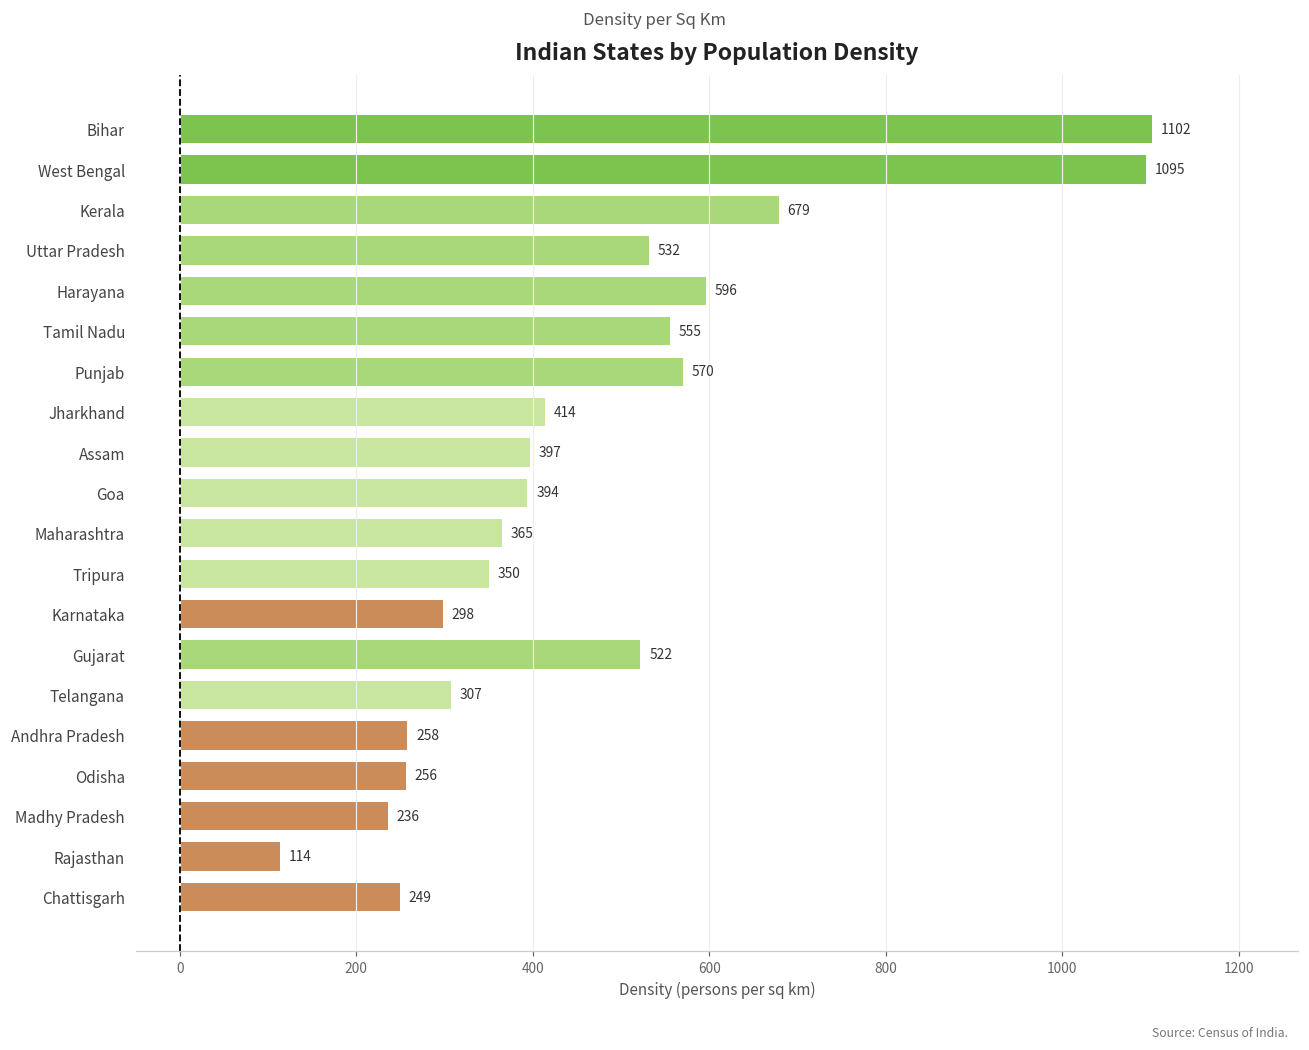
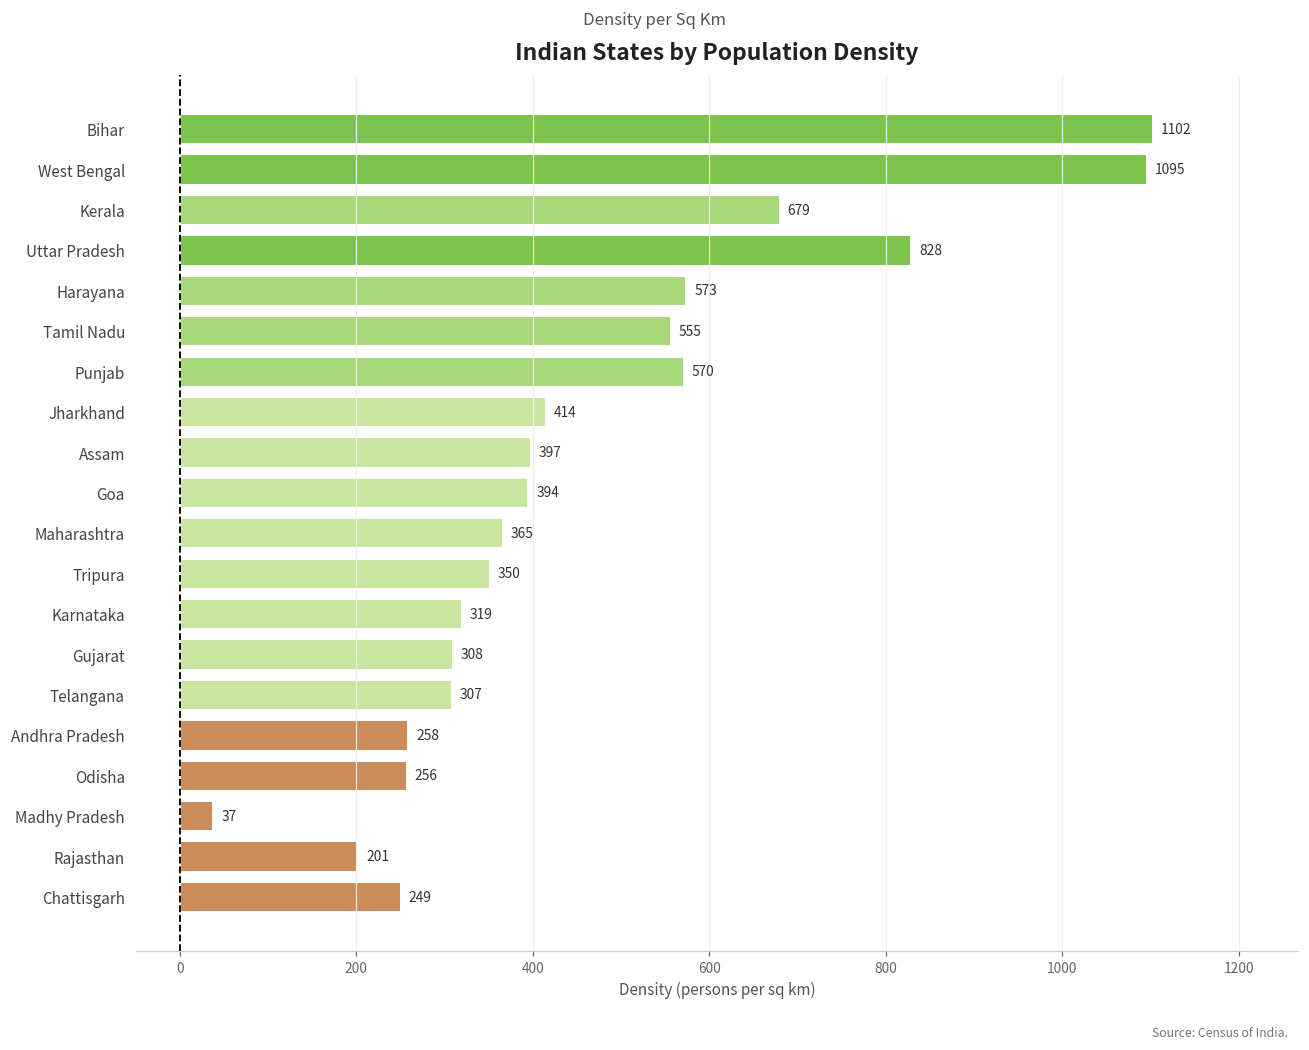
Uttar Pradesh: 532 -> 828
Harayana: 596 -> 573
Karnataka: 298 -> 319
Gujarat: 522 -> 308
Madhy Pradesh: 236 -> 37
Rajasthan: 114 -> 201
